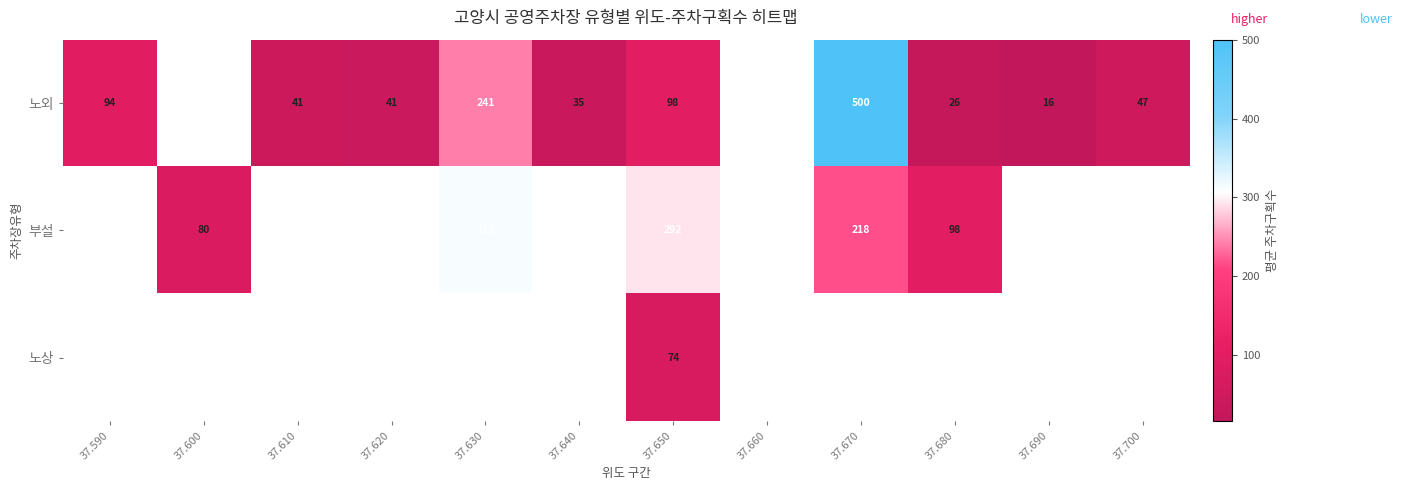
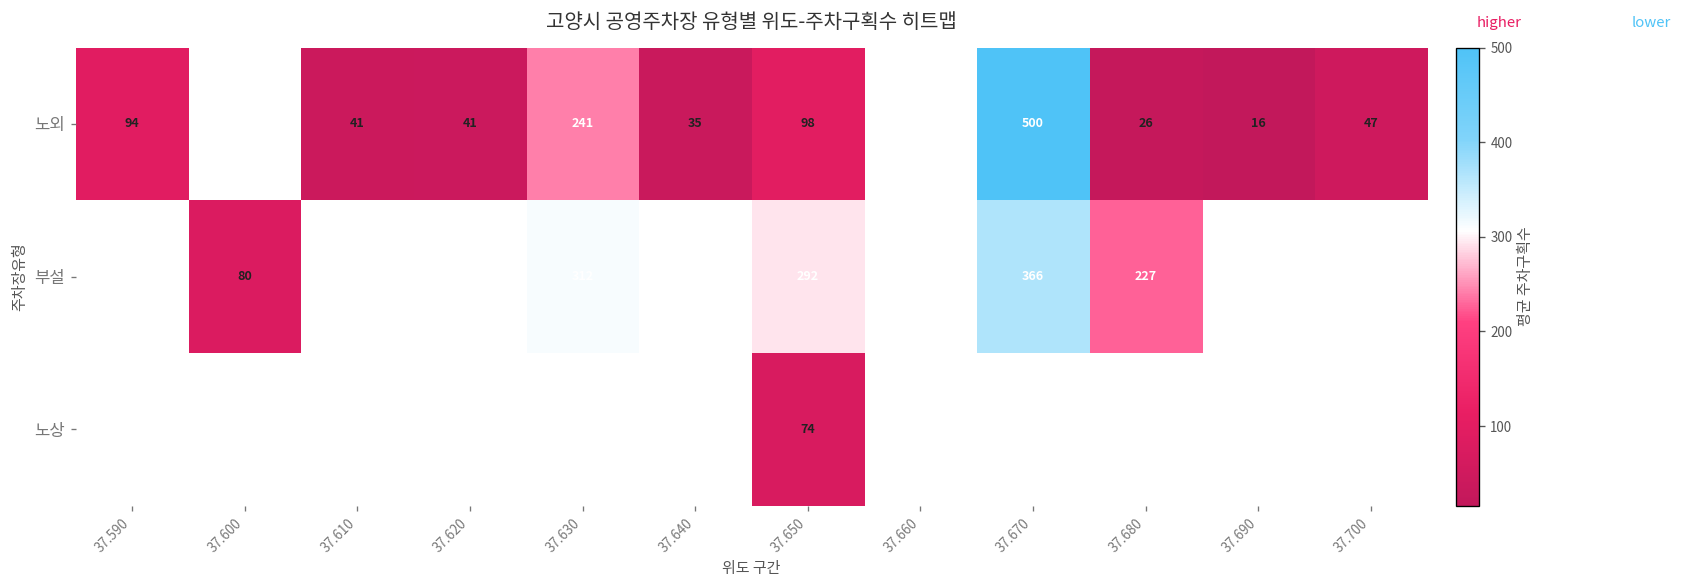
부설, 37.670: 218 -> 366
부설, 37.680: 98 -> 227
